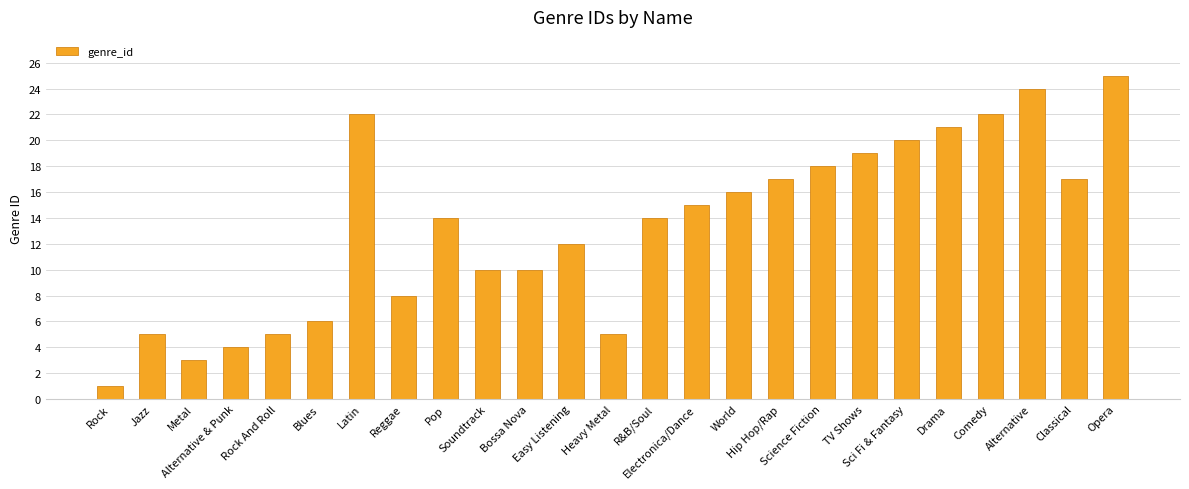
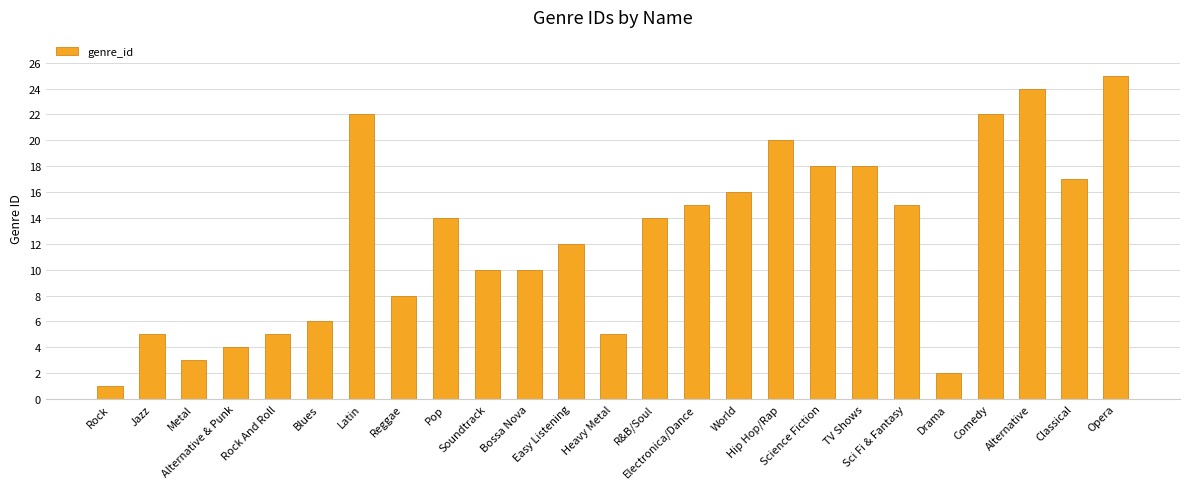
Hip Hop/Rap: 17 -> 20
TV Shows: 19 -> 18
Sci Fi & Fantasy: 20 -> 15
Drama: 21 -> 2
